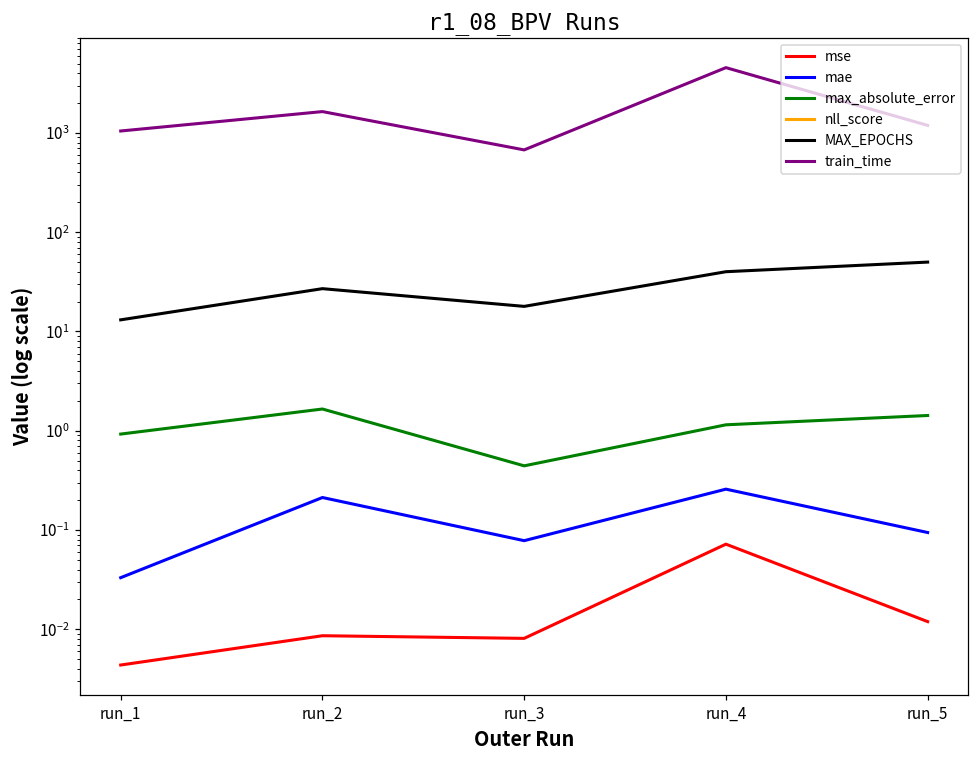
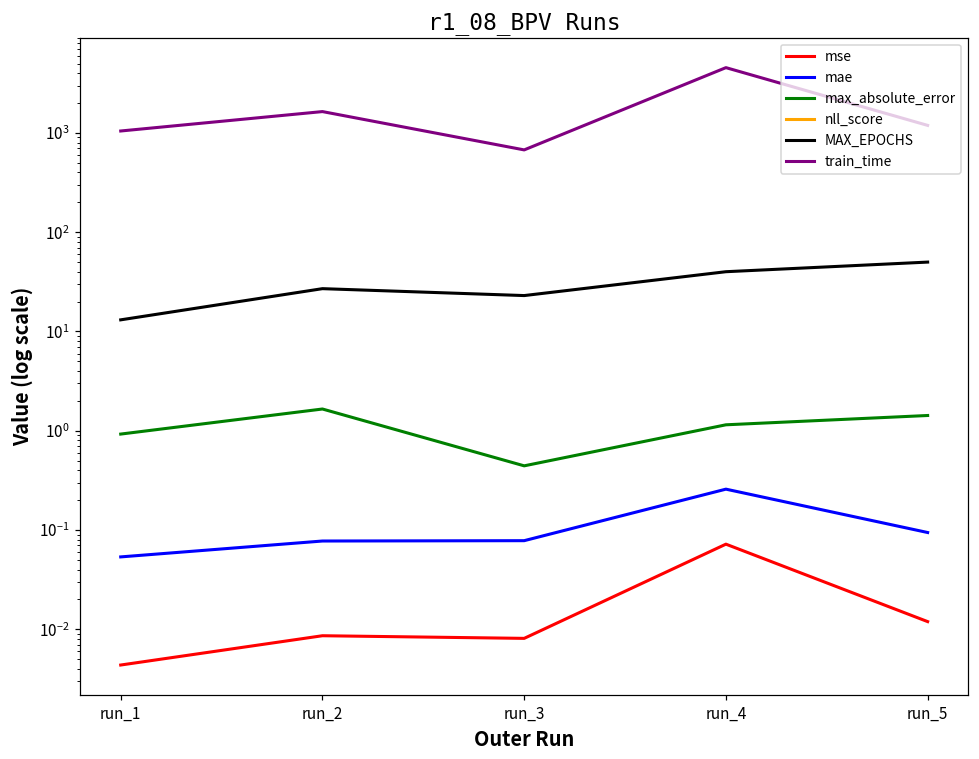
mae, run_1: 0.033 -> 0.05
mae, run_2: 0.21 -> 0.08
MAX_EPOCHS, run_3: 18 -> 23
